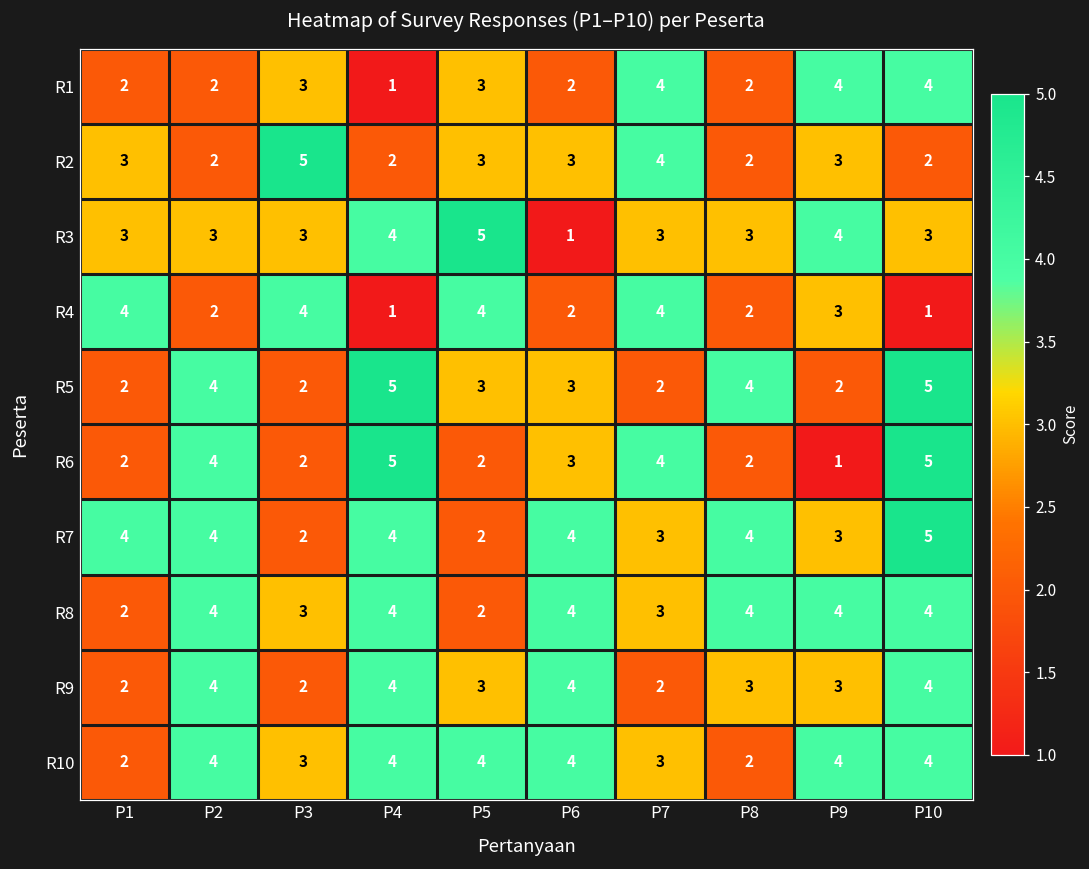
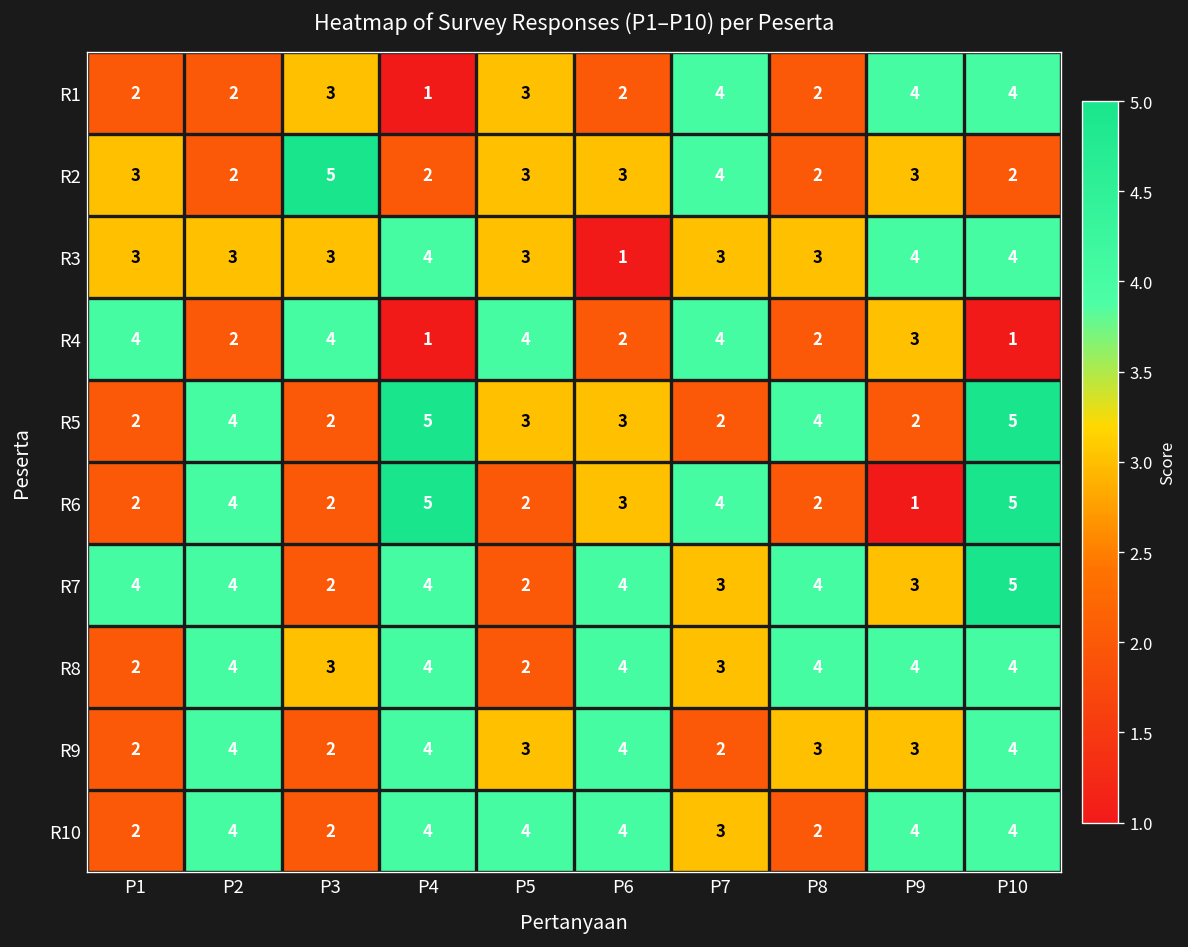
R3, P5: 5 -> 3
R3, P10: 3 -> 4
R10, P3: 3 -> 2
